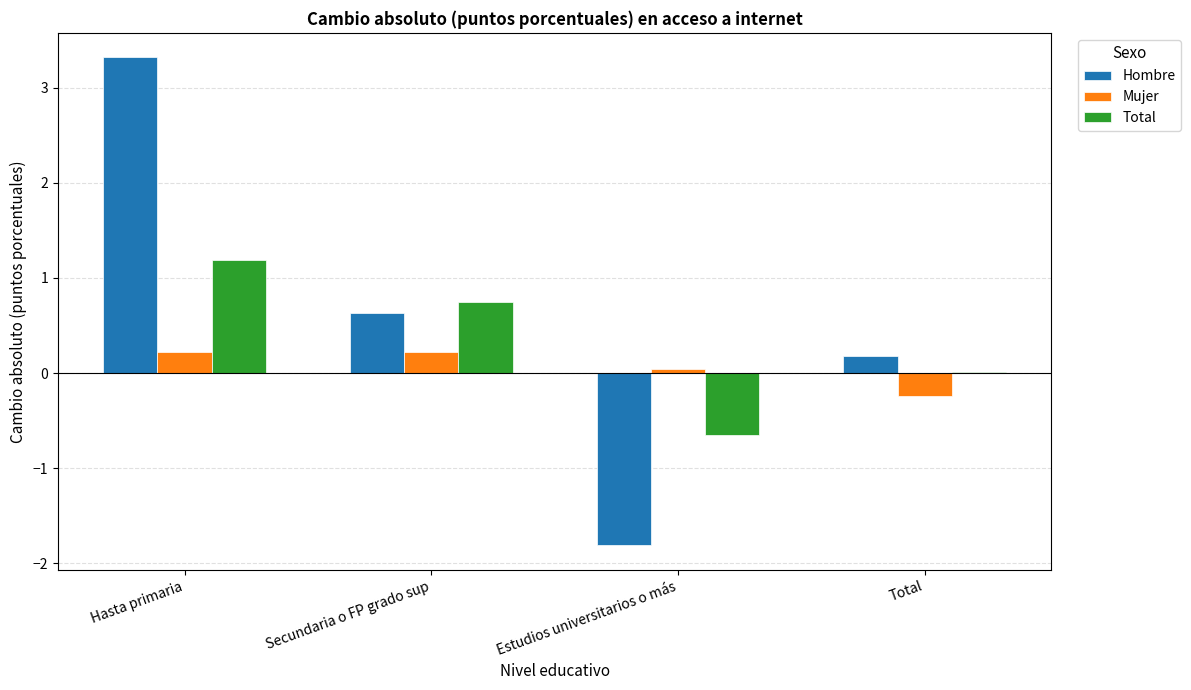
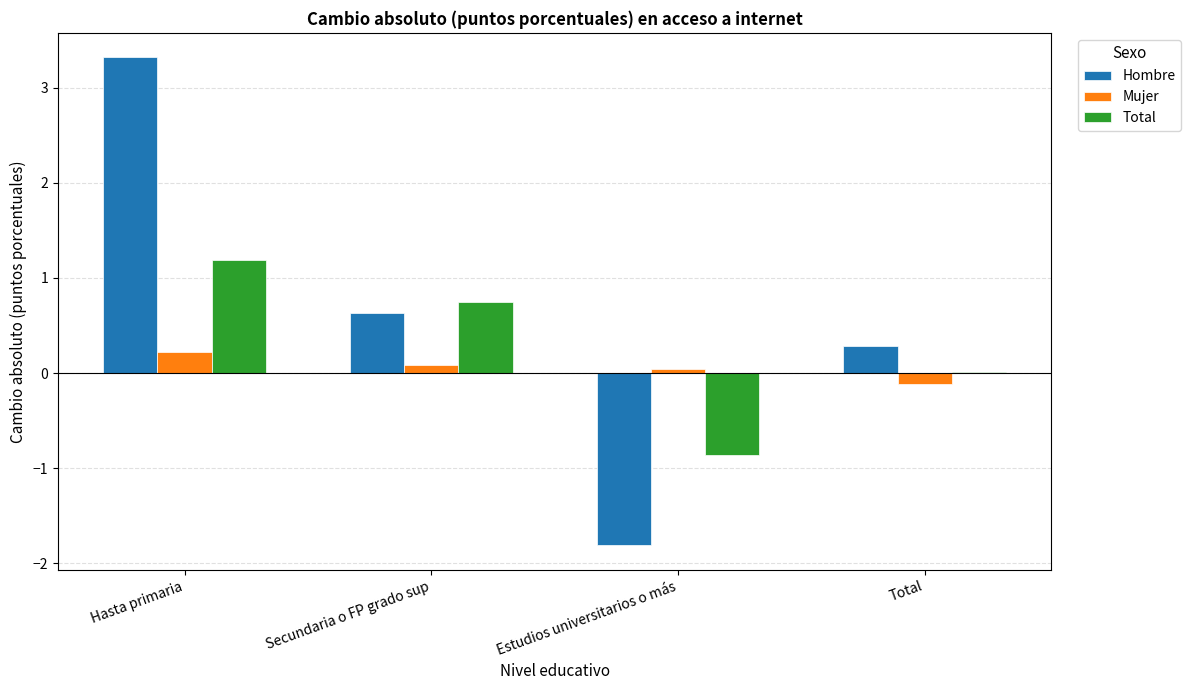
Mujer, Secundaria o FP grado sup: 0.2 -> 0.1
Total, Estudios universitarios o más: -0.7 -> -0.9
Hombre, Total: 0.2 -> 0.3
Mujer, Total: -0.2 -> -0.1
